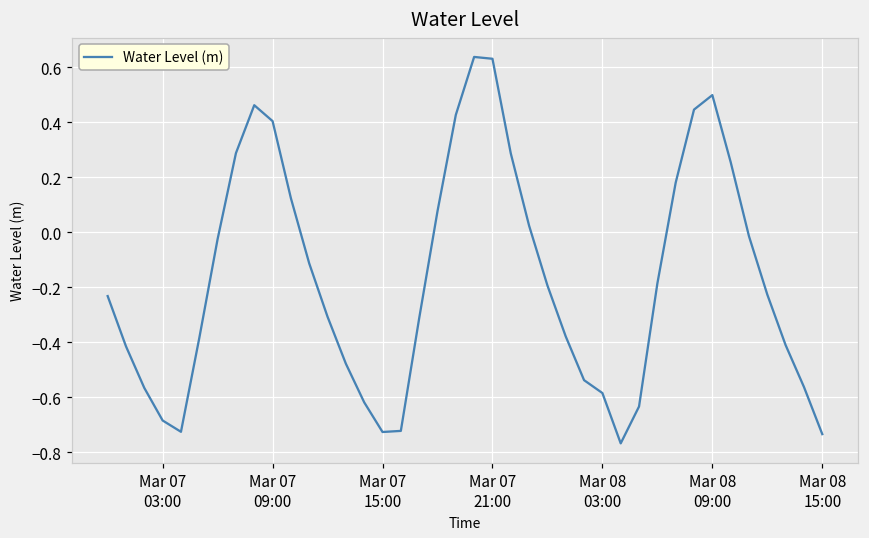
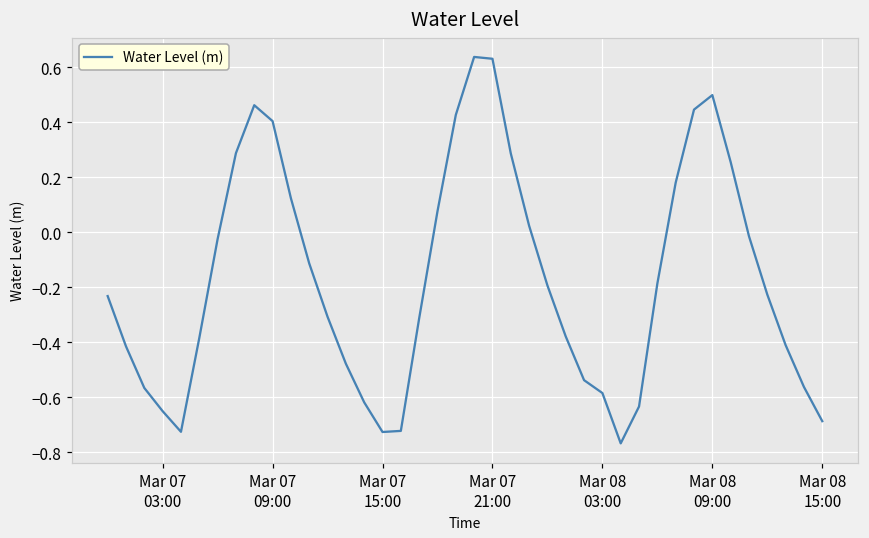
Mar 07 03:00: -0.68 -> -0.65
Mar 08 15:00: -0.73 -> -0.69
